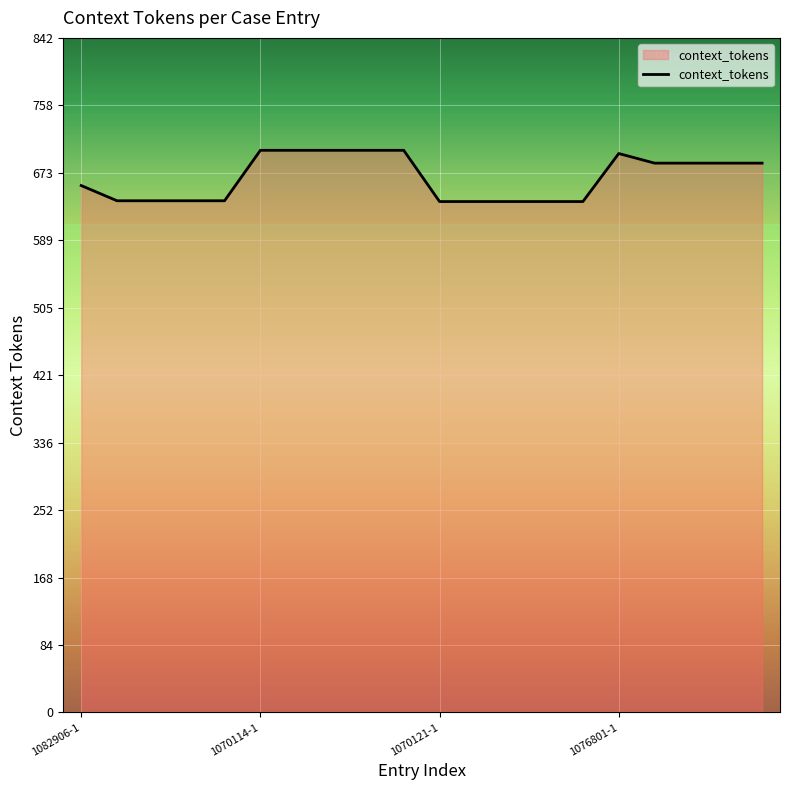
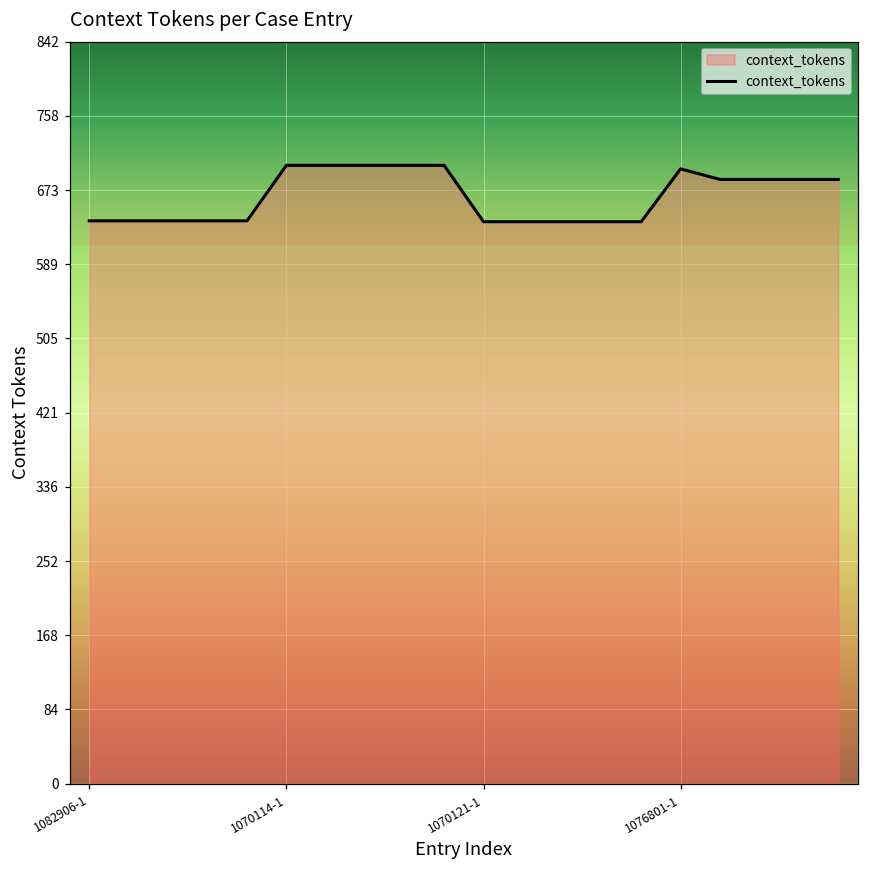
1082906-1: 660 -> 640
